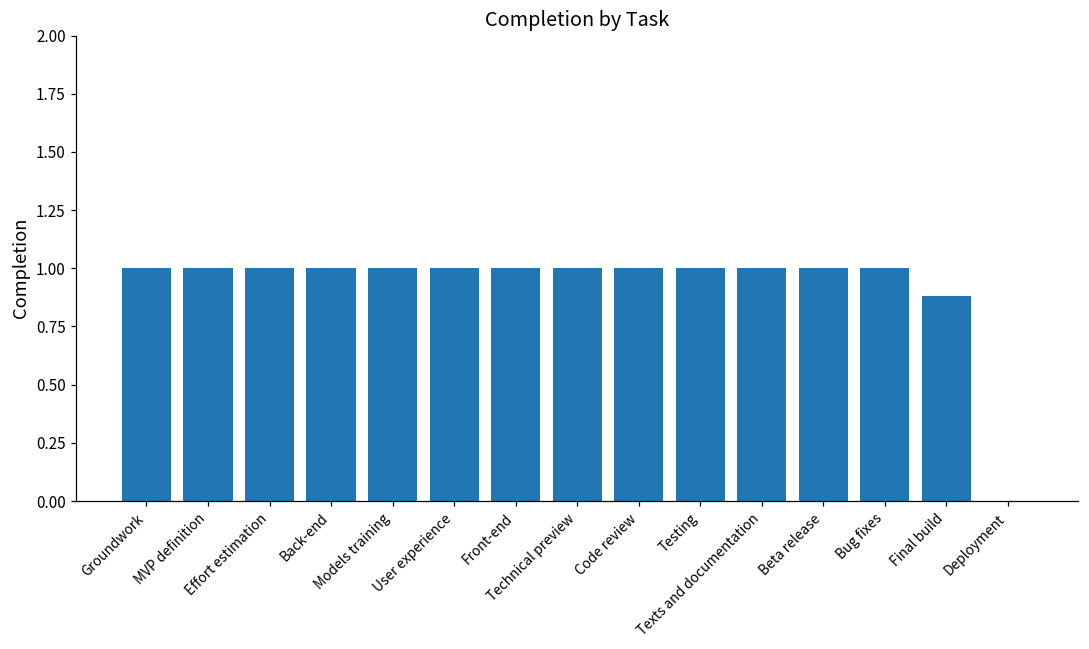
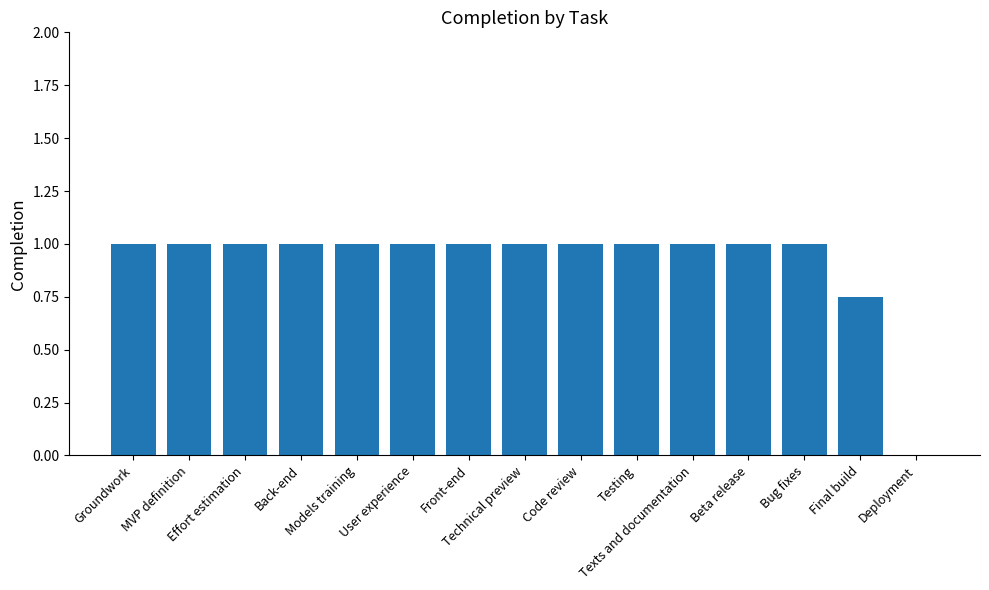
Final build: 0.88 -> 0.75
